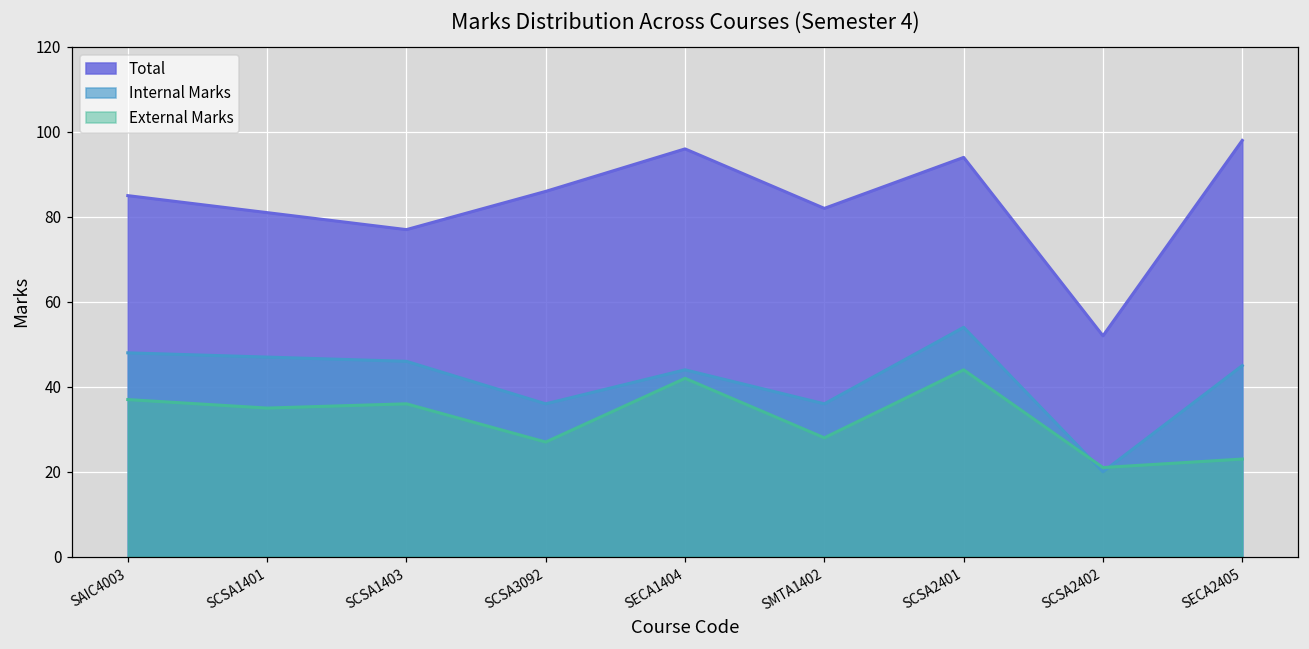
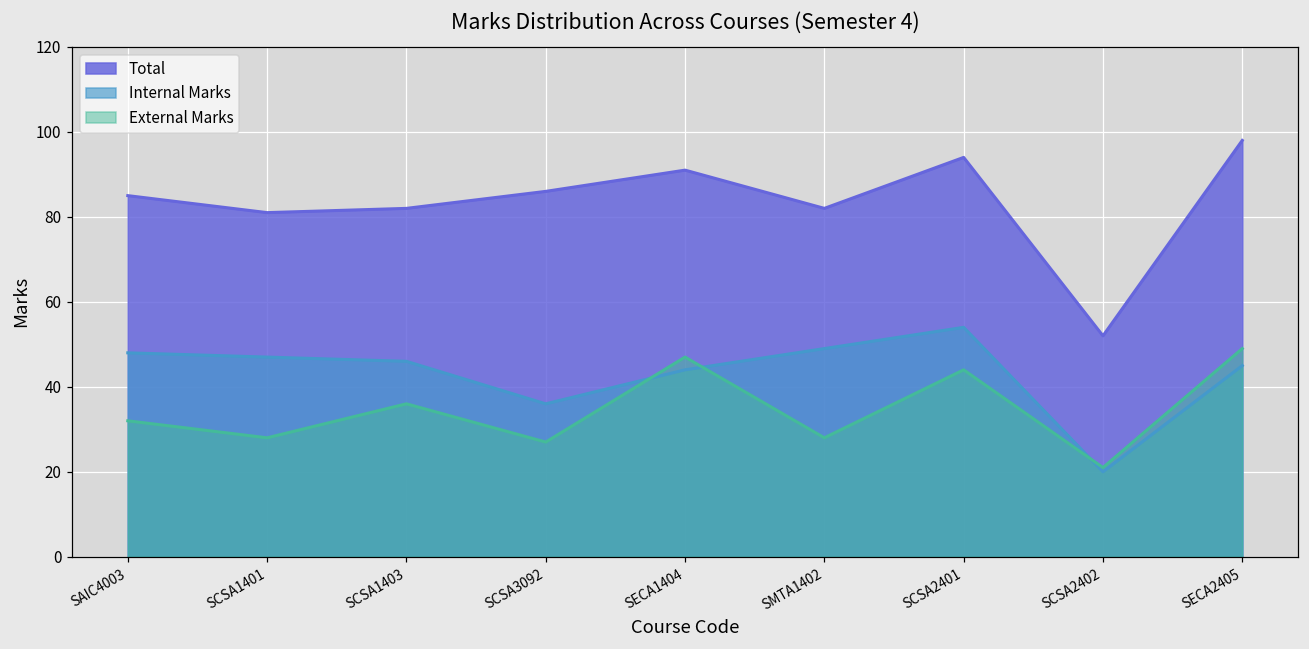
External Marks, SAIC4003: 37 -> 32
External Marks, SCSA1401: 35 -> 28
Total, SCSA1403: 77 -> 82
Total, SECA1404: 96 -> 91
External Marks, SECA1404: 42 -> 47
Internal Marks, SMTA1402: 36 -> 49
External Marks, SECA2405: 23 -> 49
